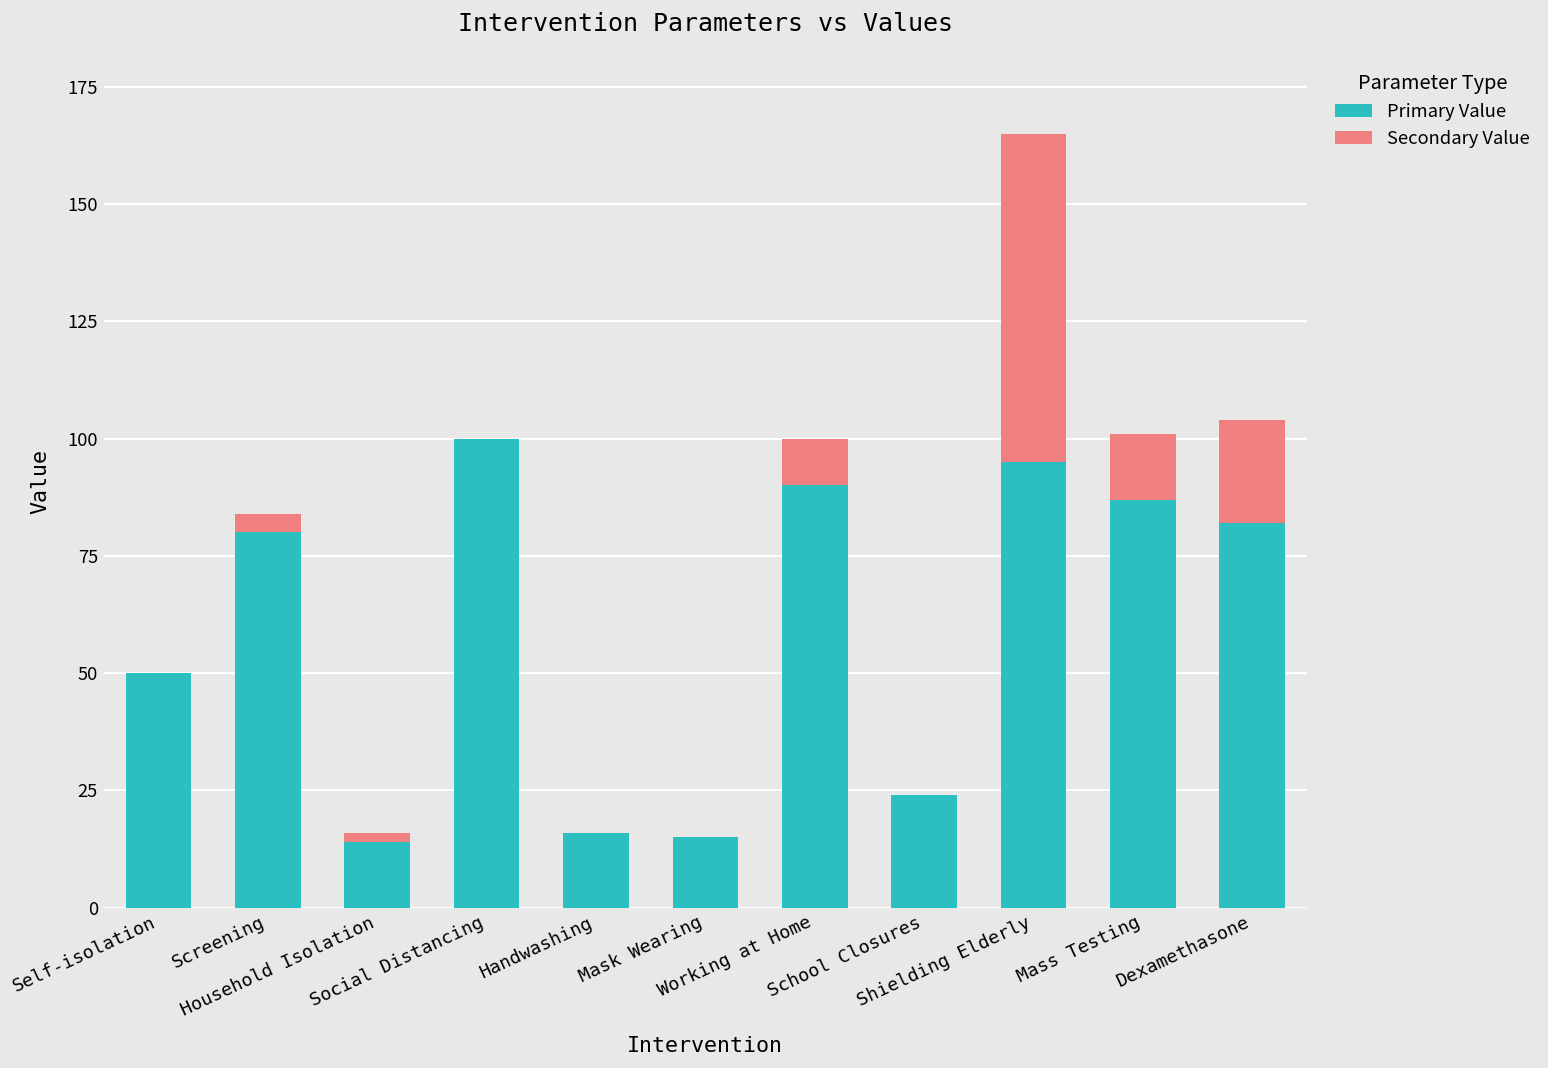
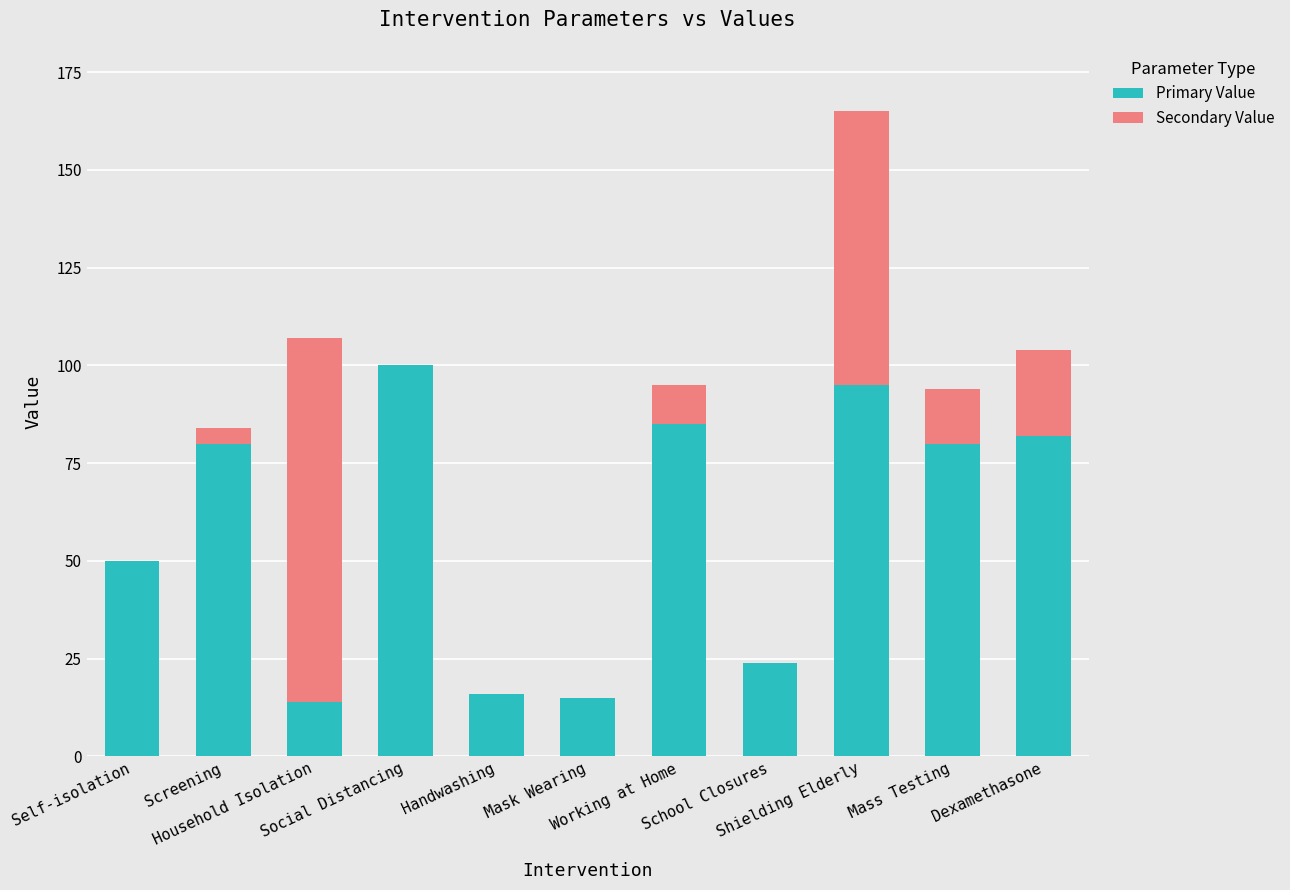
Secondary Value, Household Isolation: 2 -> 93
Primary Value, Working at Home: 90 -> 85
Primary Value, Mass Testing: 87 -> 80
